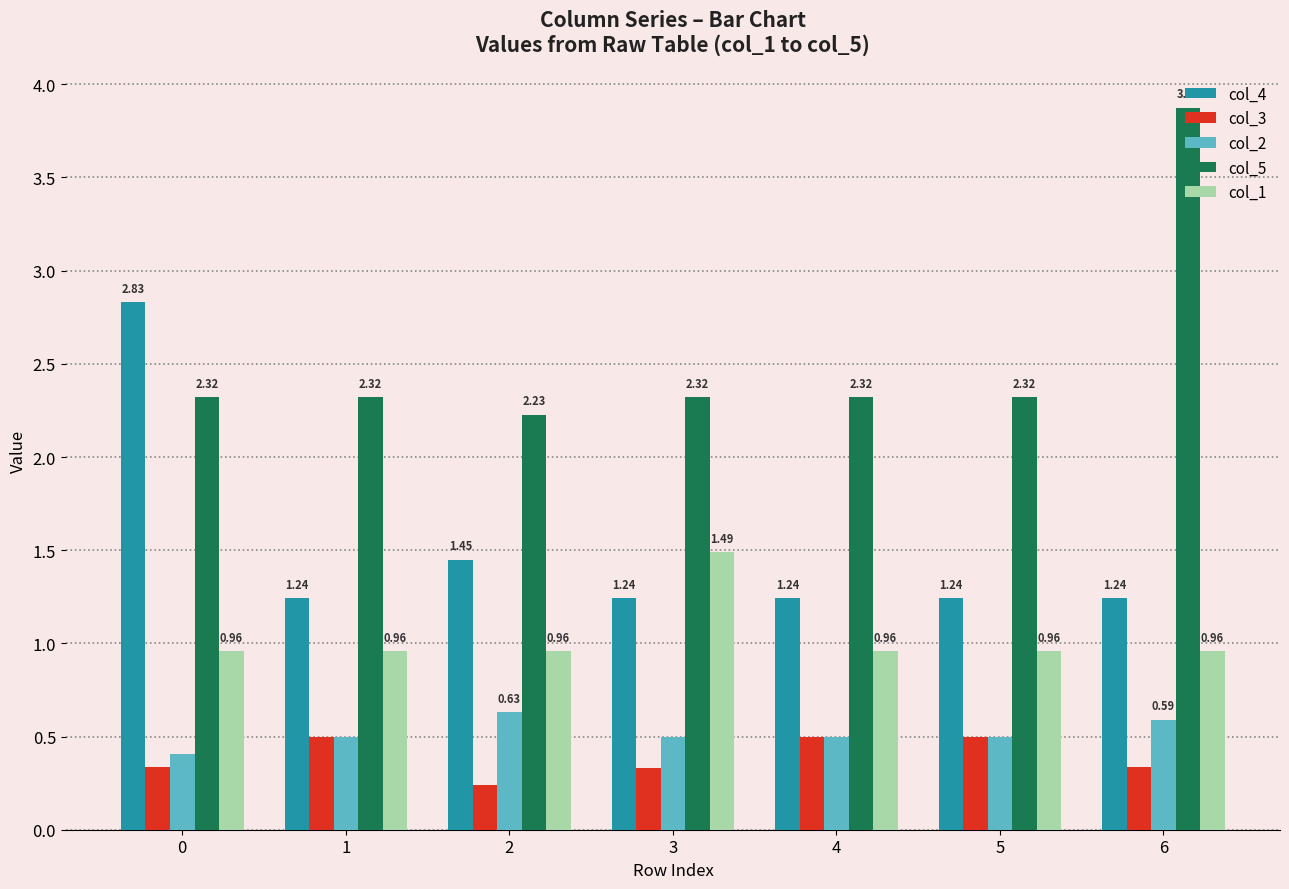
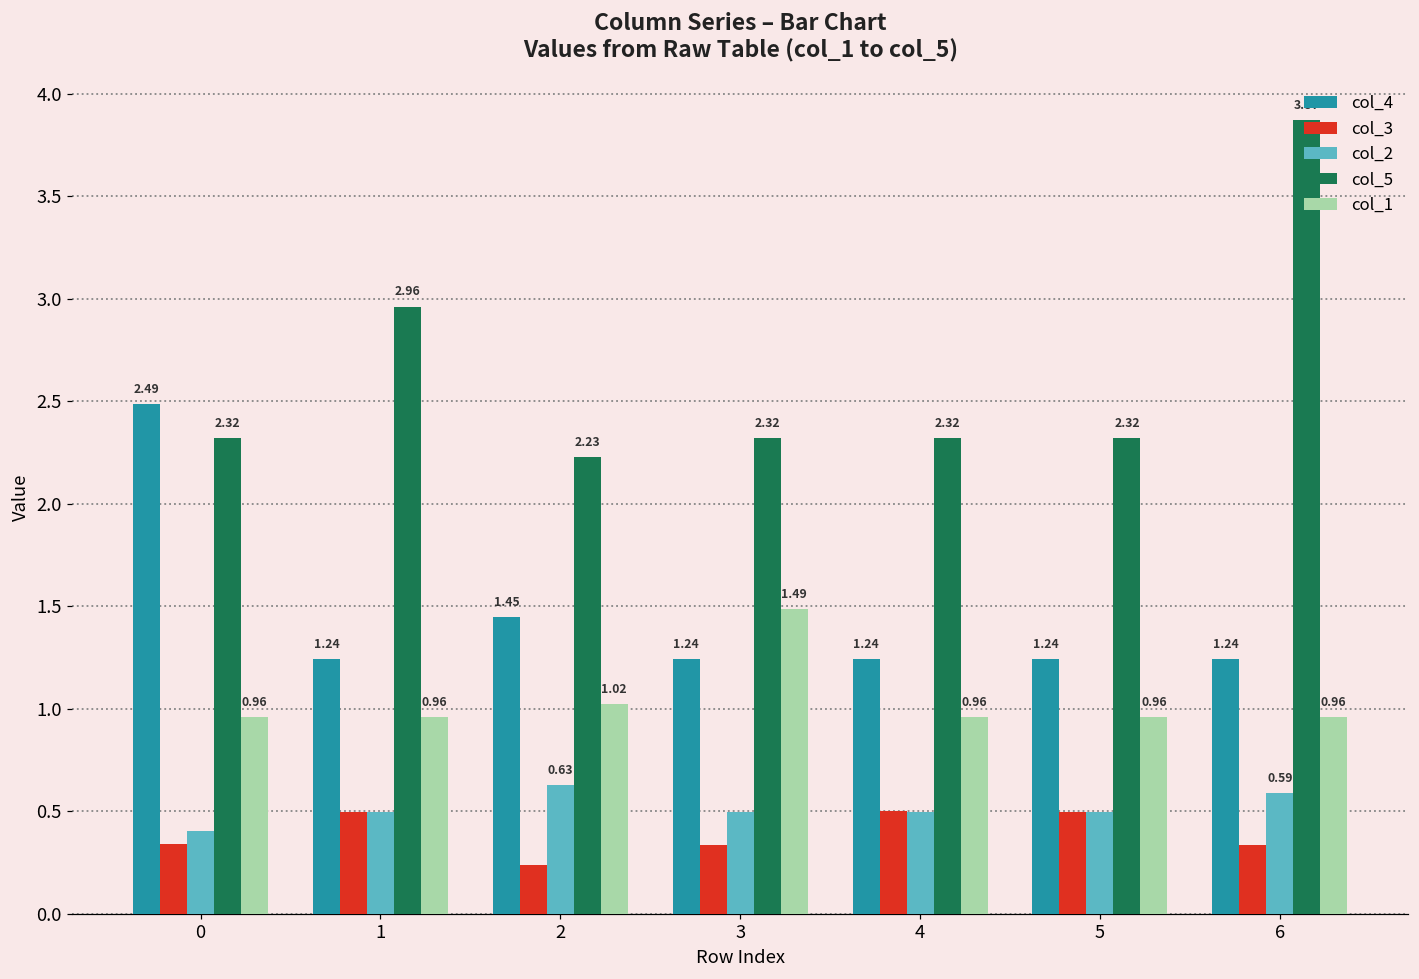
col_4, 0: 2.83 -> 2.49
col_5, 1: 2.32 -> 2.96
col_1, 2: 0.96 -> 1.02
